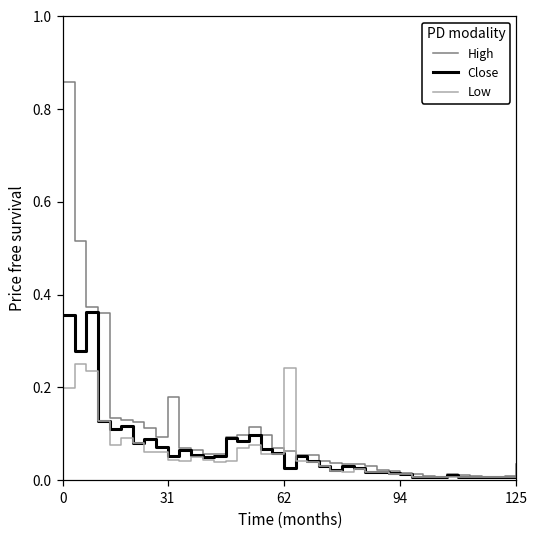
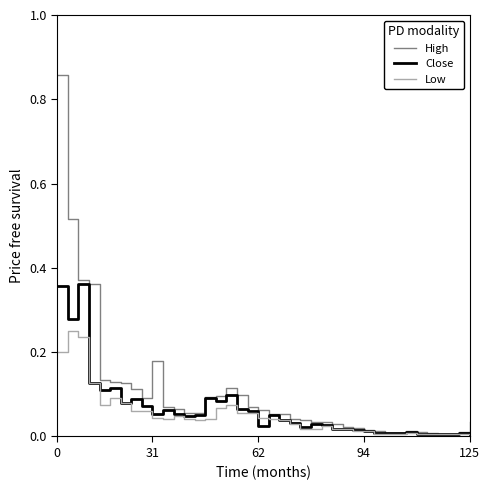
Low, 62: 0.24 -> 0.04
